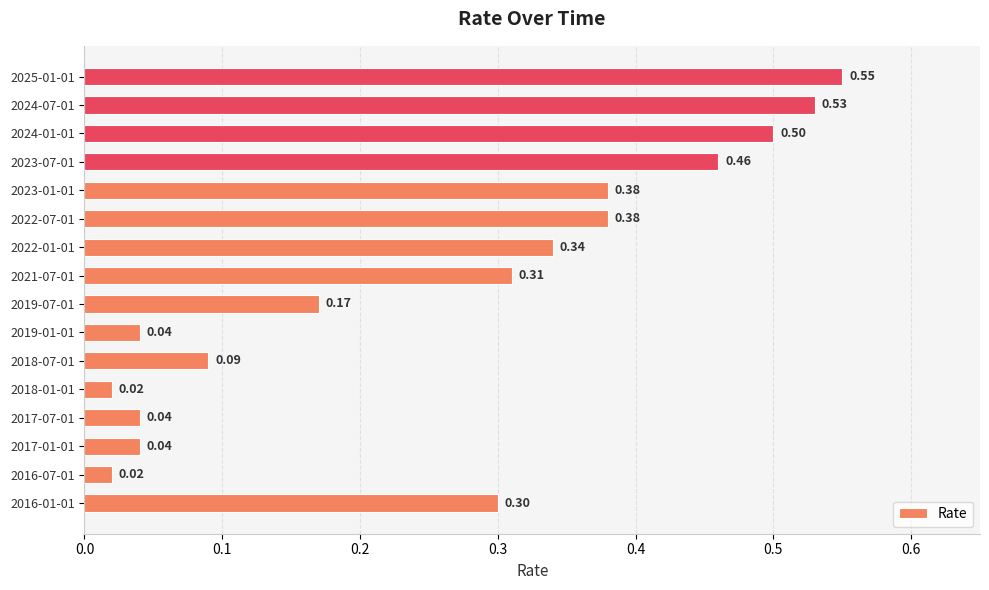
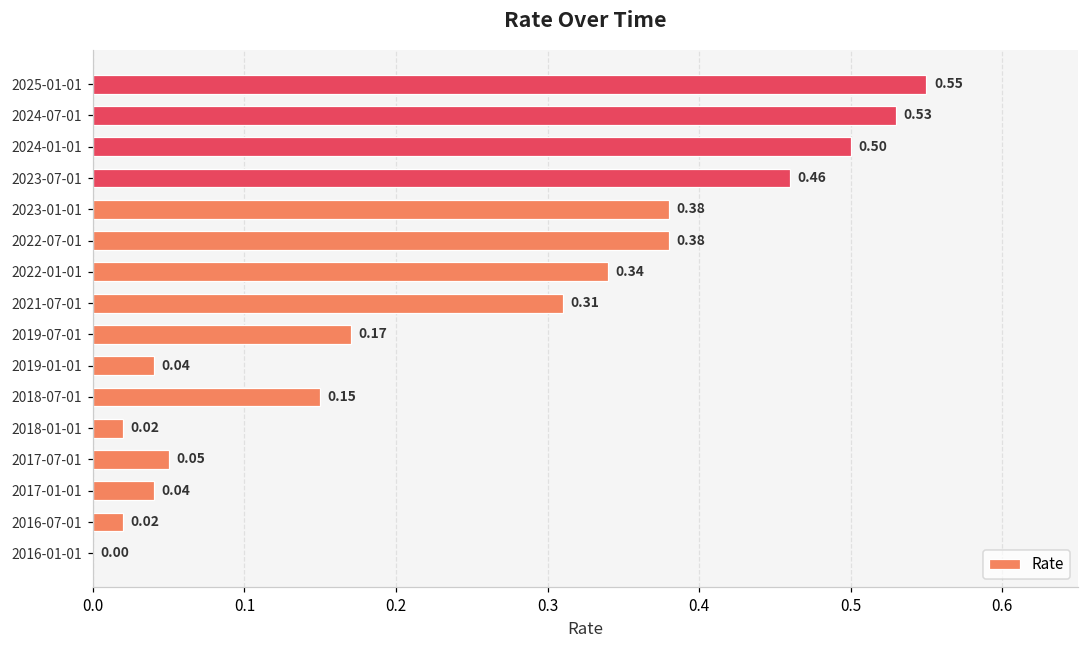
2018-07-01: 0.09 -> 0.15
2017-07-01: 0.04 -> 0.05
2016-01-01: 0.30 -> 0.00
